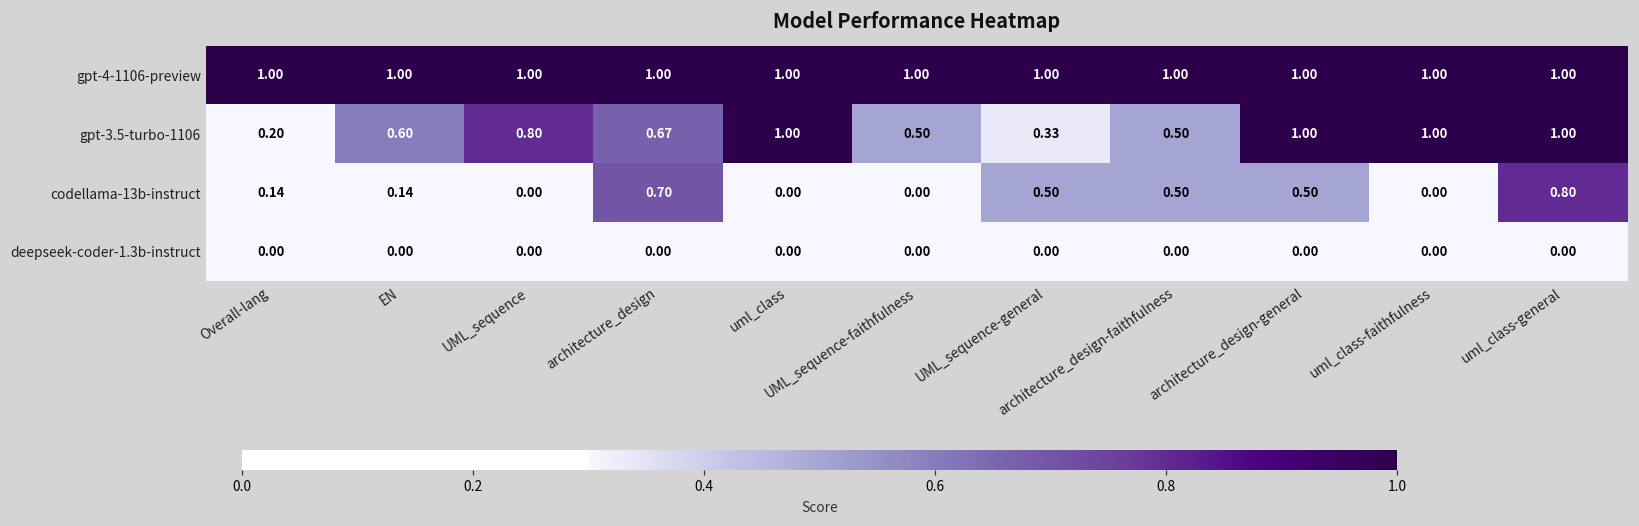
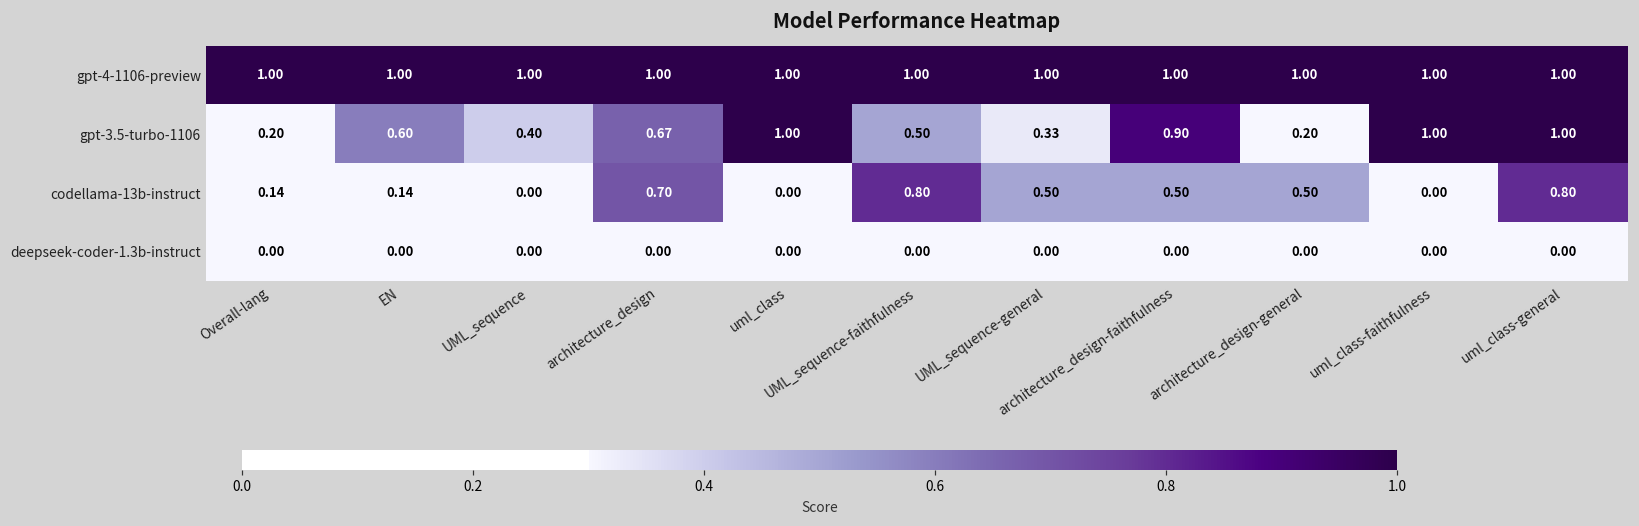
gpt-3.5-turbo-1106, UML_sequence: 0.80 -> 0.40
gpt-3.5-turbo-1106, architecture_design-faithfulness: 0.50 -> 0.90
gpt-3.5-turbo-1106, architecture_design-general: 1.00 -> 0.20
codellama-13b-instruct, UML_sequence-faithfulness: 0.00 -> 0.80
